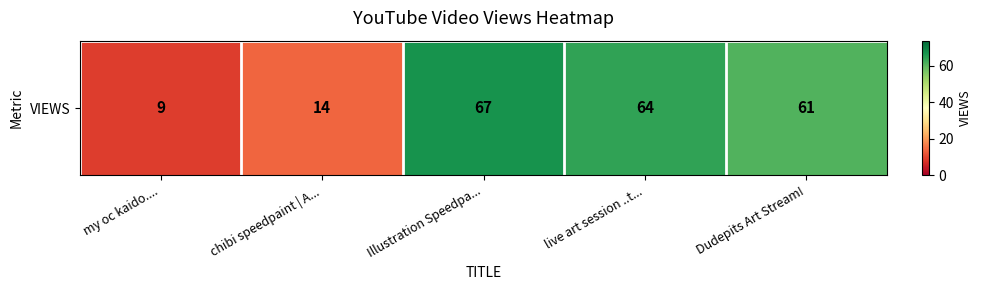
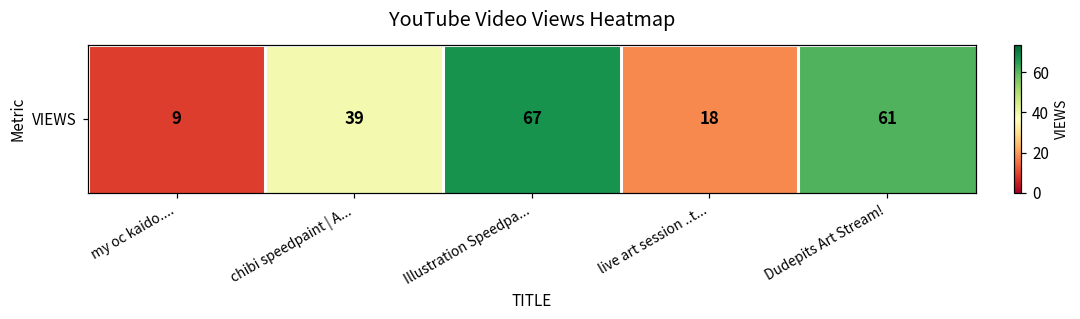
VIEWS, chibi speedpaint | A...: 14 -> 39
VIEWS, live art session ..t...: 64 -> 18
